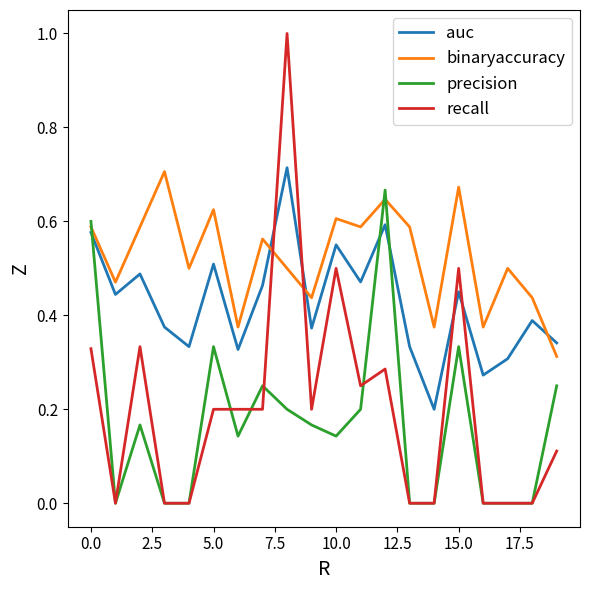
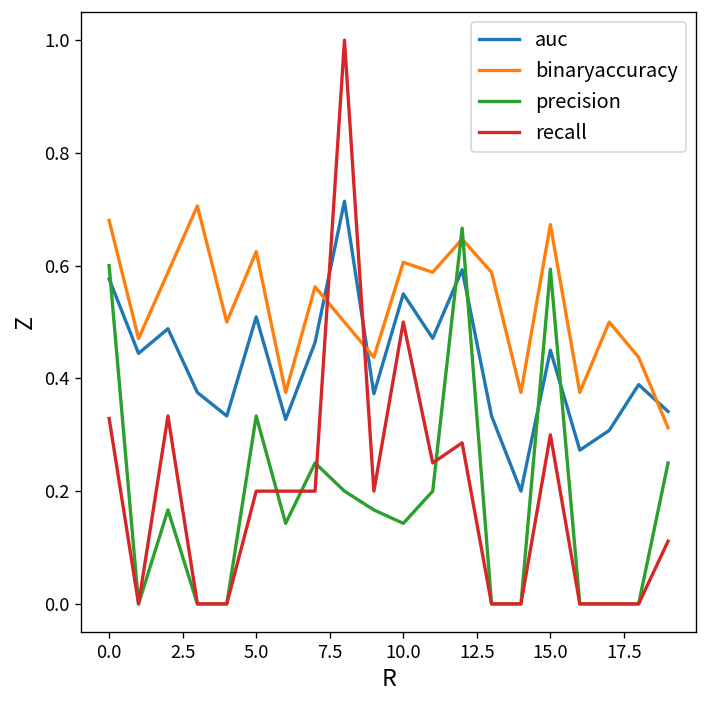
binaryaccuracy, 0.0: 0.59 -> 0.68
precision, 15.0: 0.33 -> 0.59
recall, 15.0: 0.5 -> 0.3
